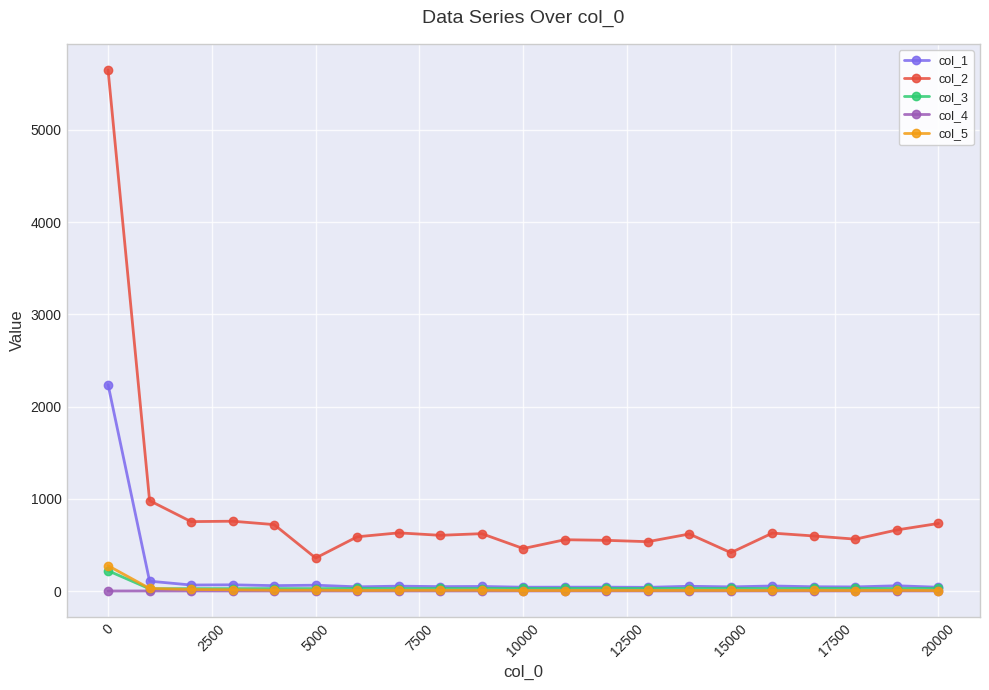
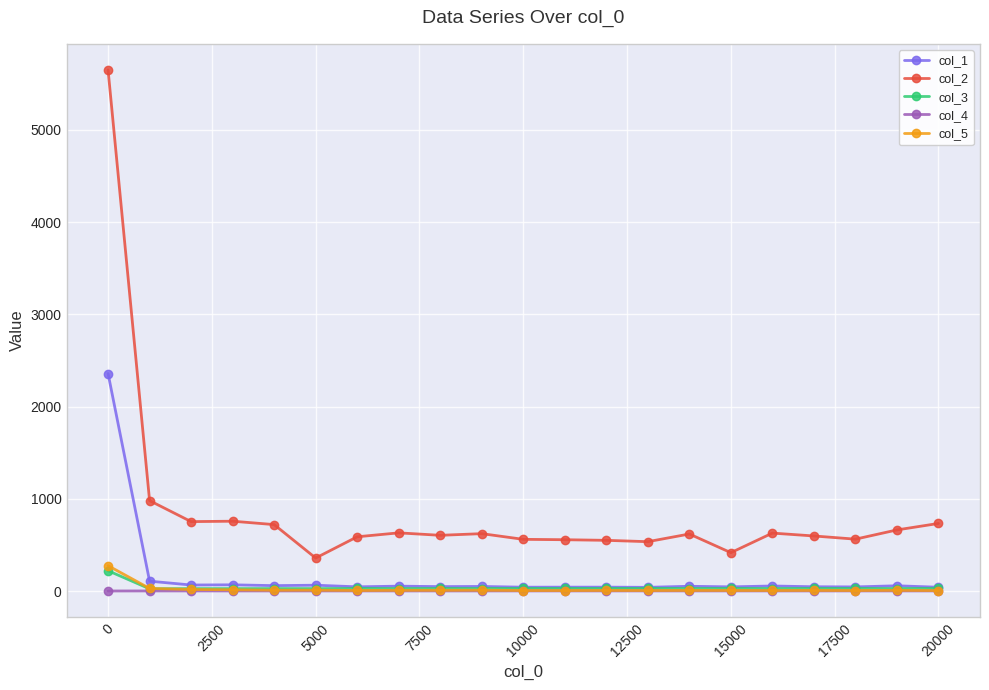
col_1, 0: 2200 -> 2400
col_2, 10000: 500 -> 600
